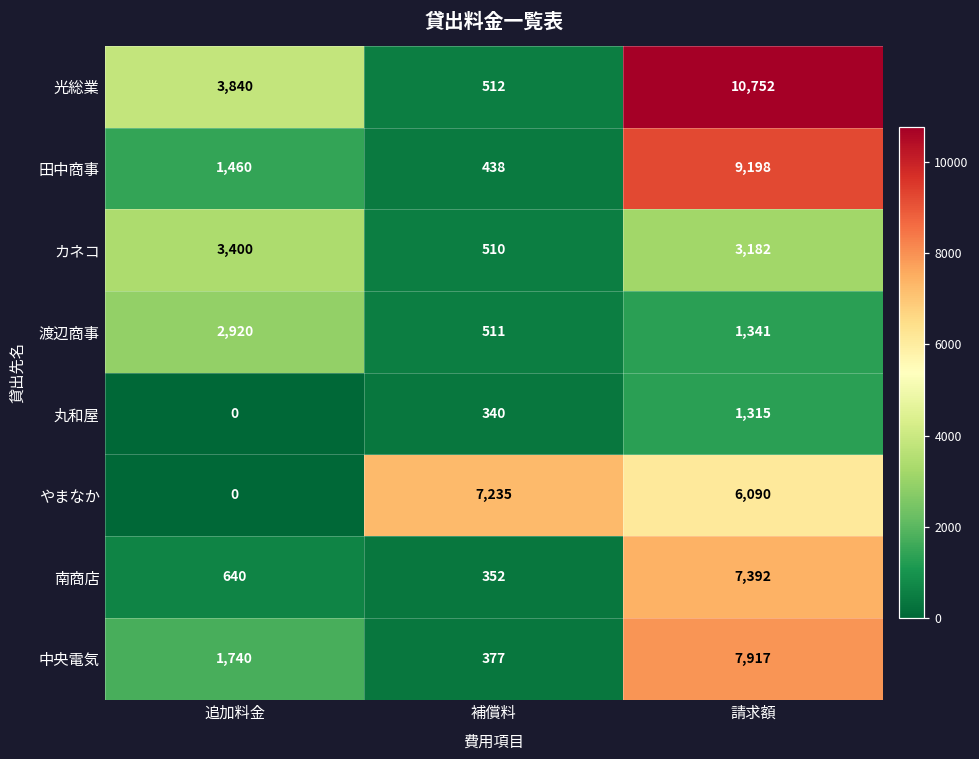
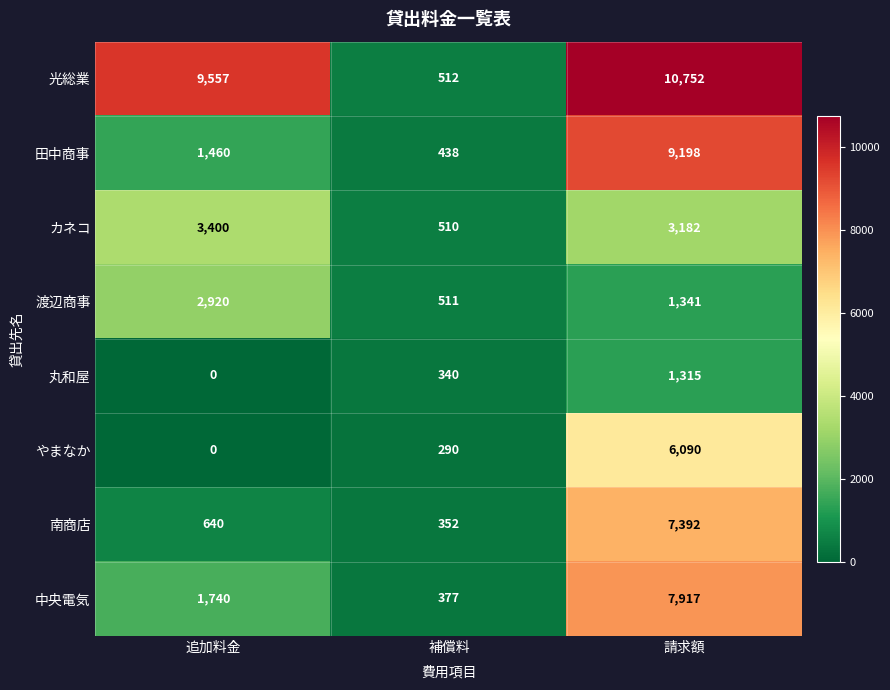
光総業, 追加料金: 3,840 -> 9,557
やまなか, 補償料: 7,235 -> 290
